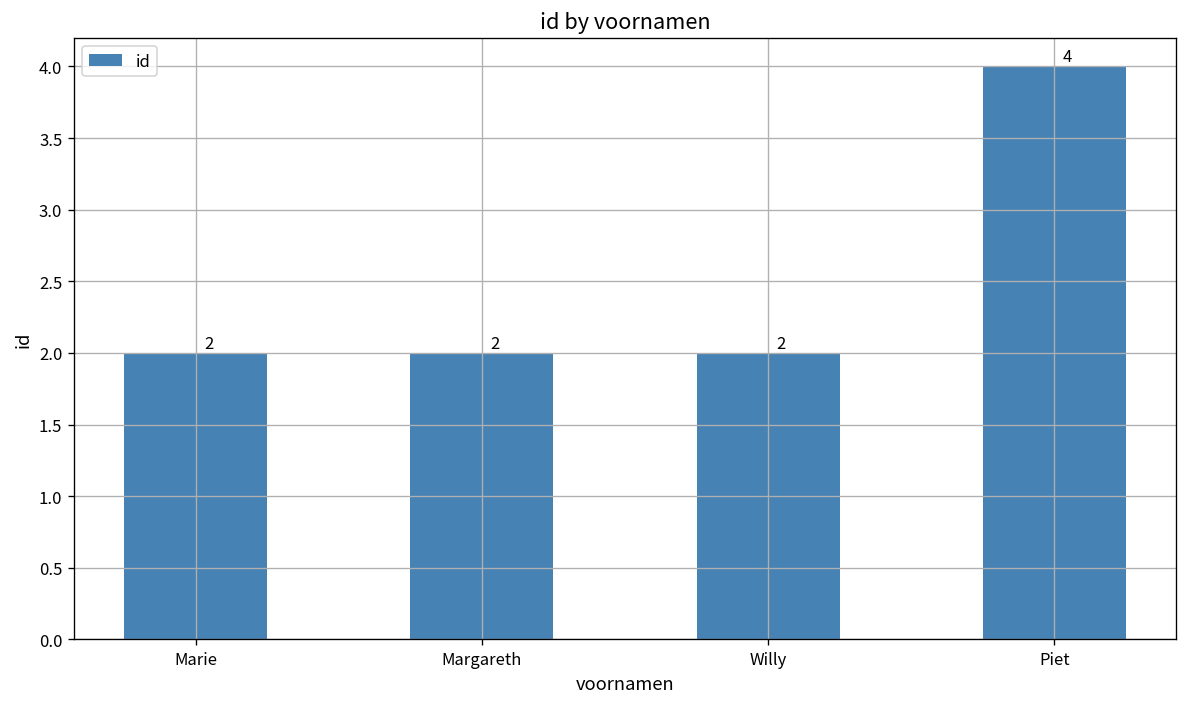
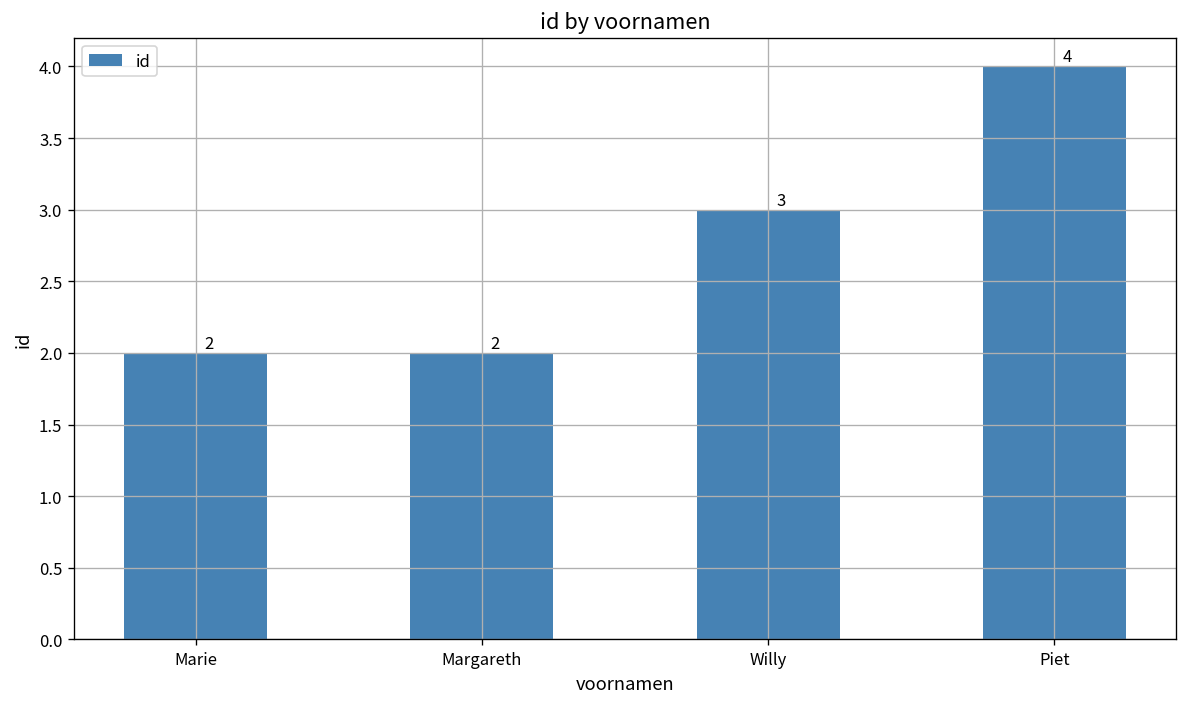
Willy: 2 -> 3
